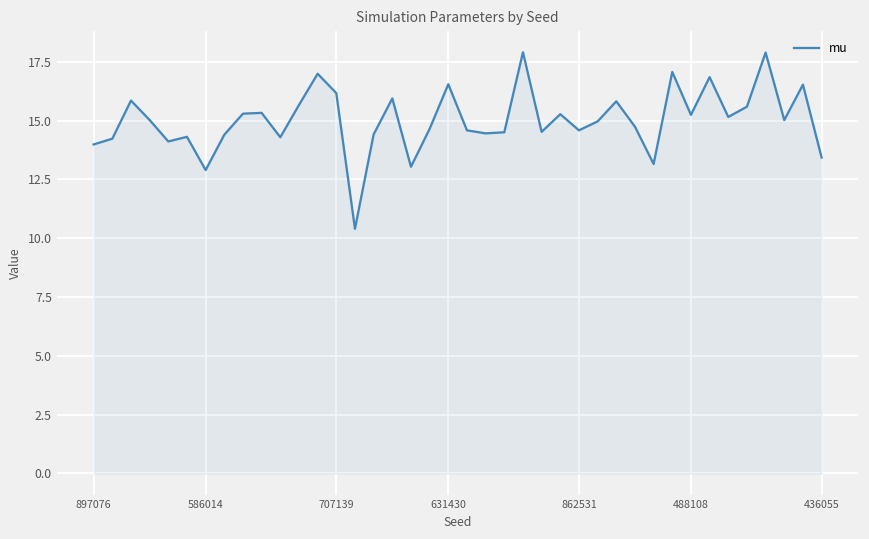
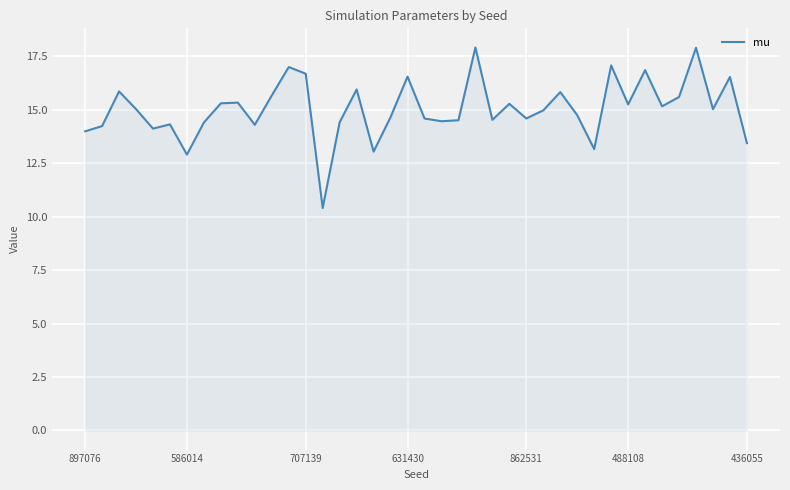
707139: 16.2 -> 16.7
